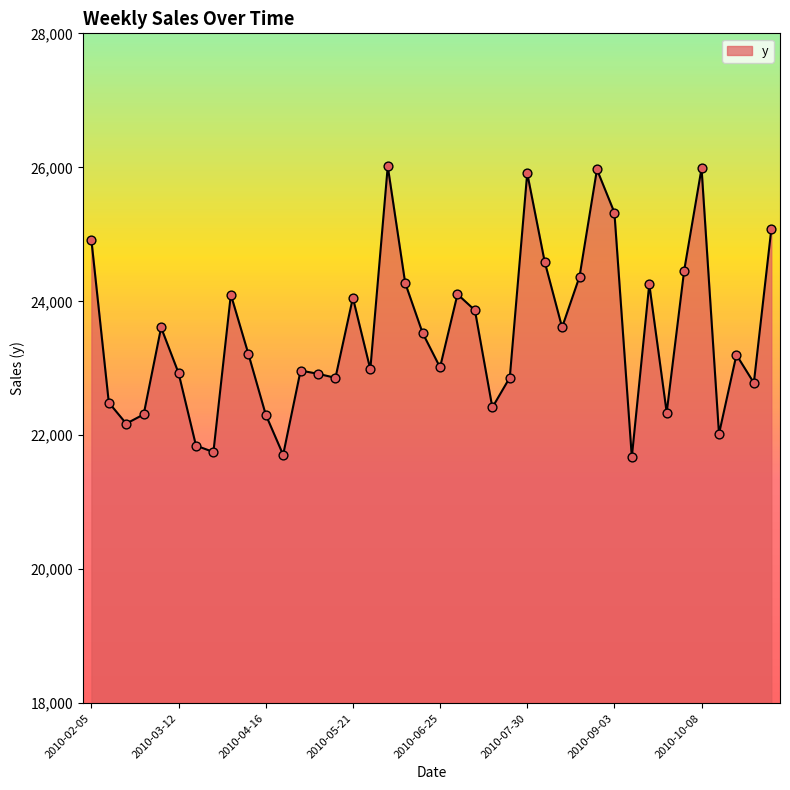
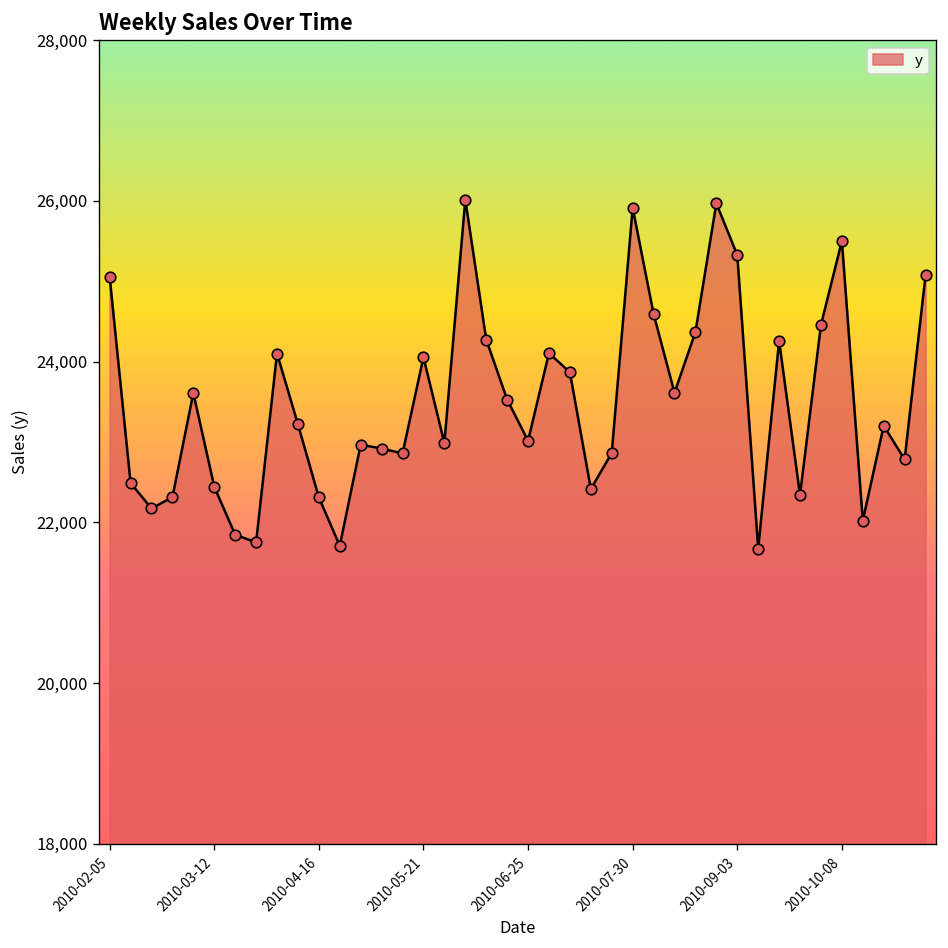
2010-02-05: 24,900 -> 25,100
2010-03-12: 22,900 -> 22,400
2010-10-08: 26,000 -> 25,500
